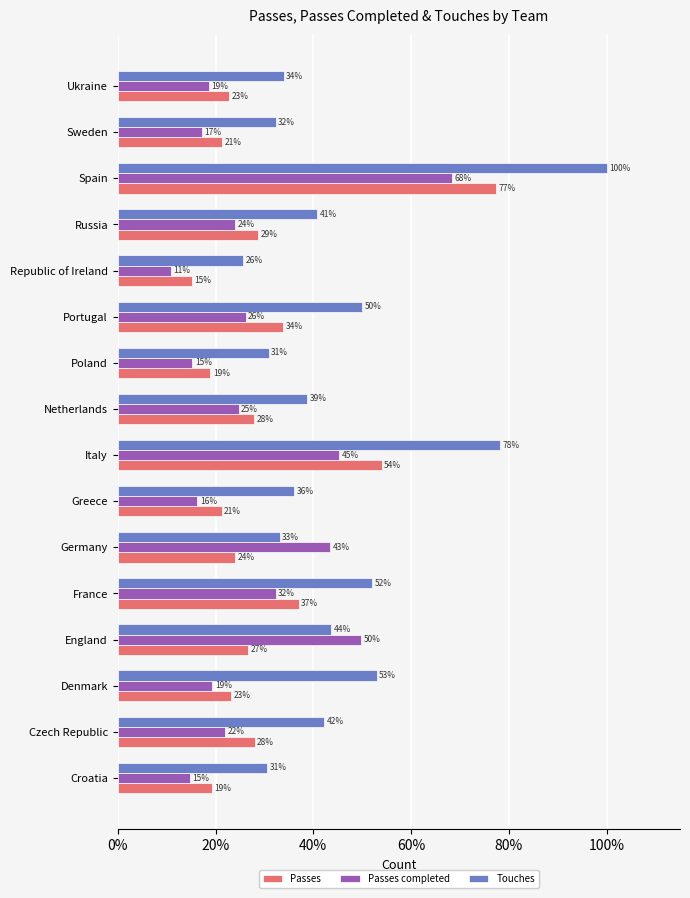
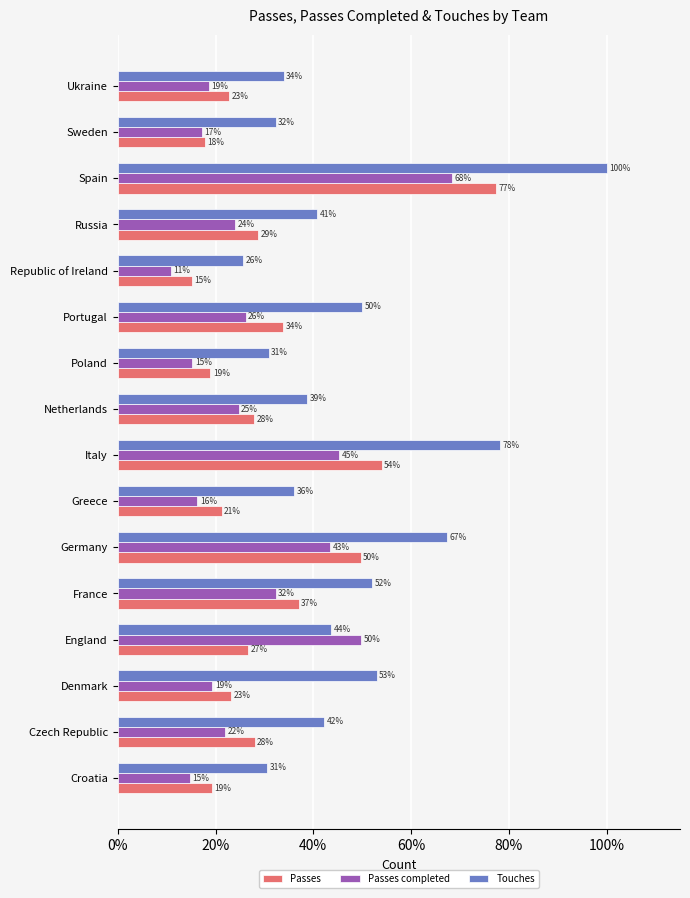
Passes, Sweden: 21% -> 18%
Touches, Germany: 33% -> 67%
Passes, Germany: 24% -> 50%
